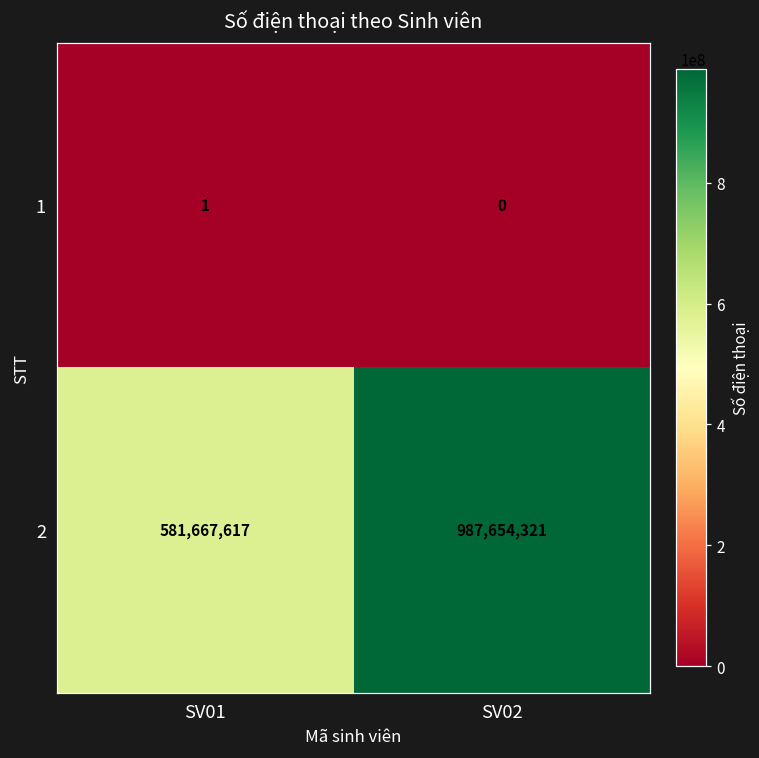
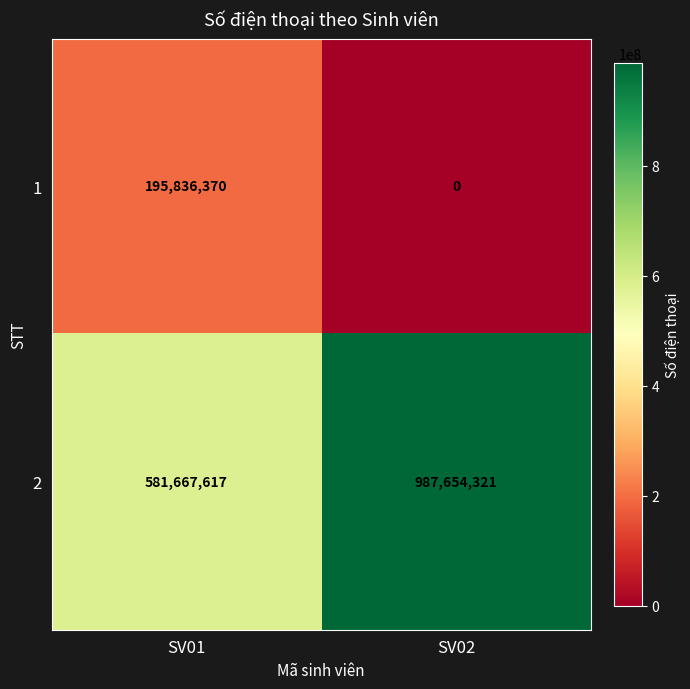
1, SV01: 1 -> 195,836,370
